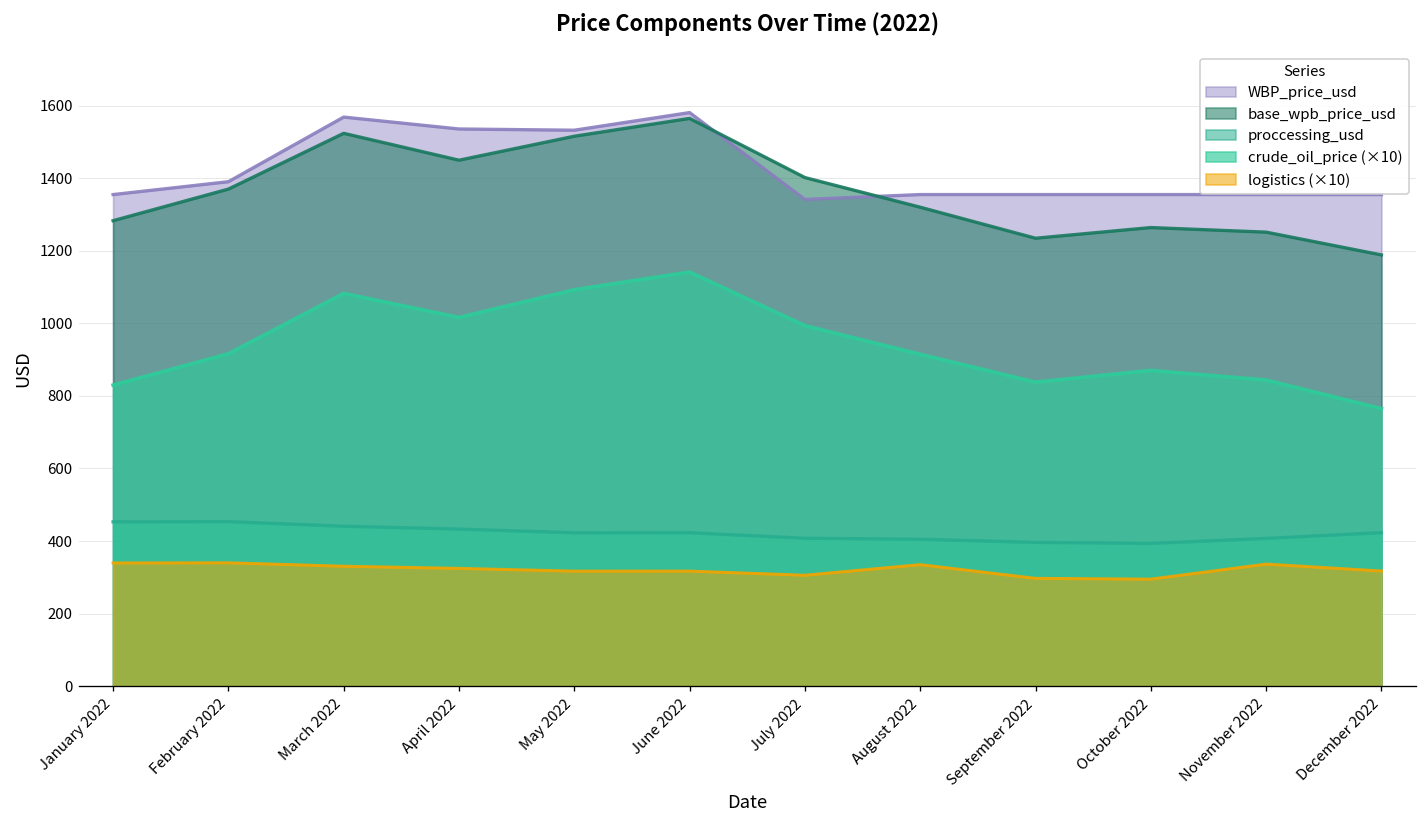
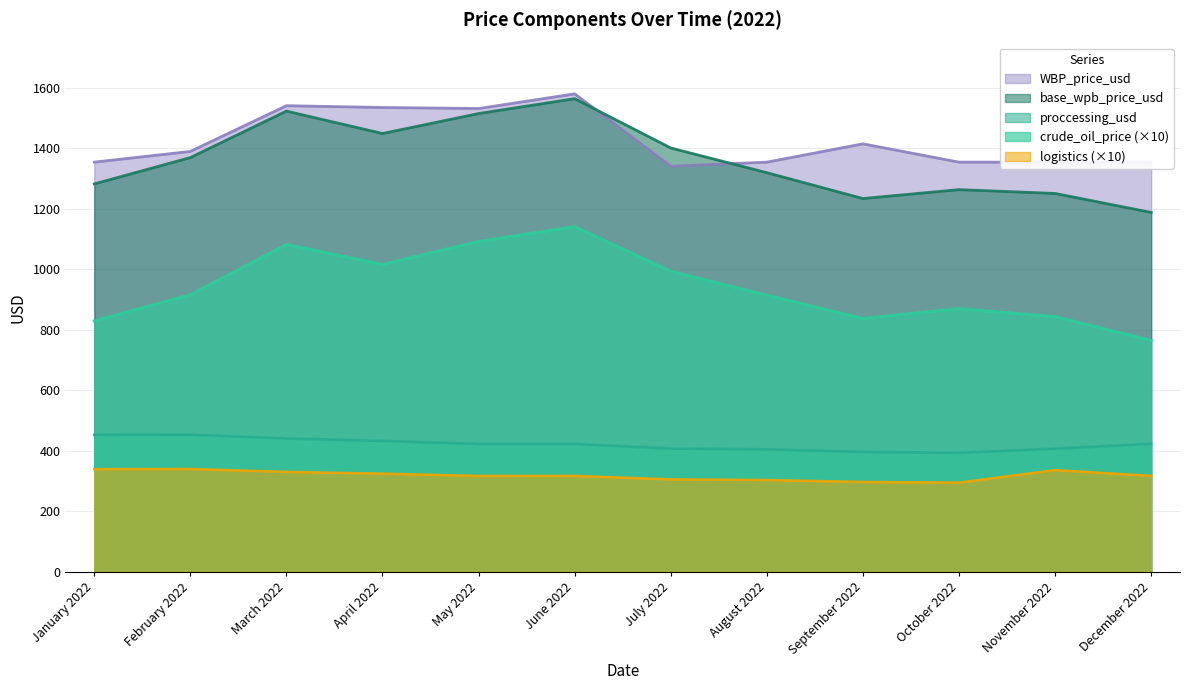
WBP_price_usd, March 2022: 1570 -> 1540
logistics (×10), August 2022: 340 -> 300
WBP_price_usd, September 2022: 1350 -> 1420
